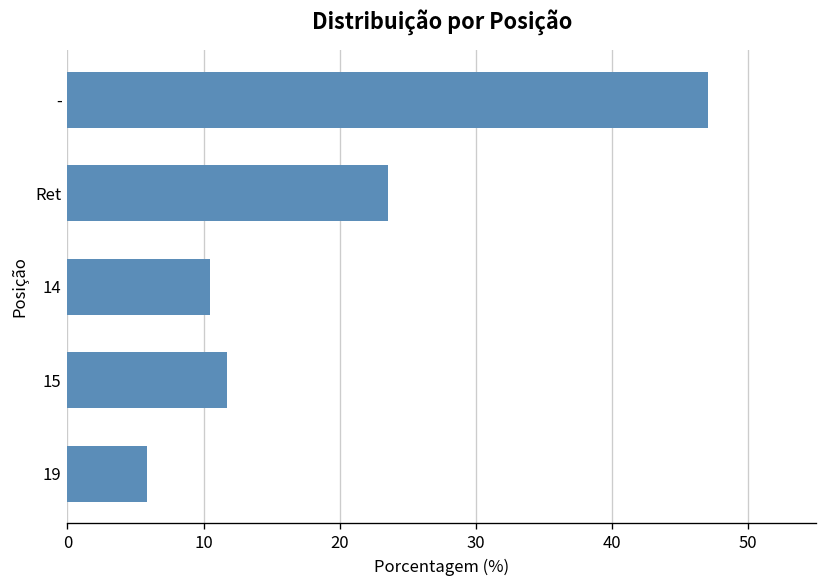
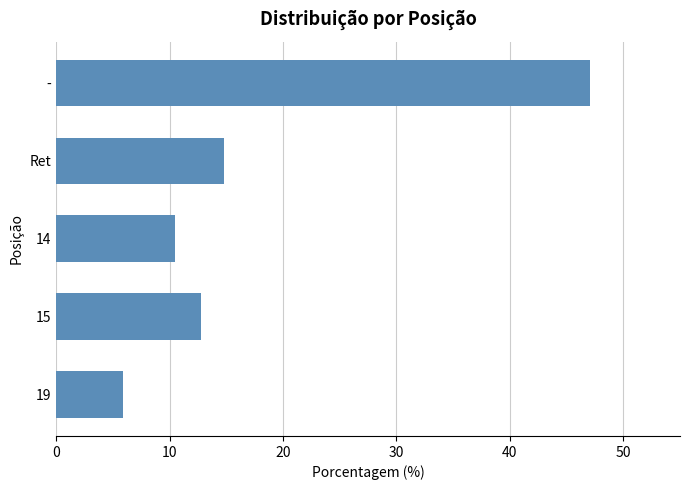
Ret: 23.5 -> 14.8
15: 11.8 -> 12.7
